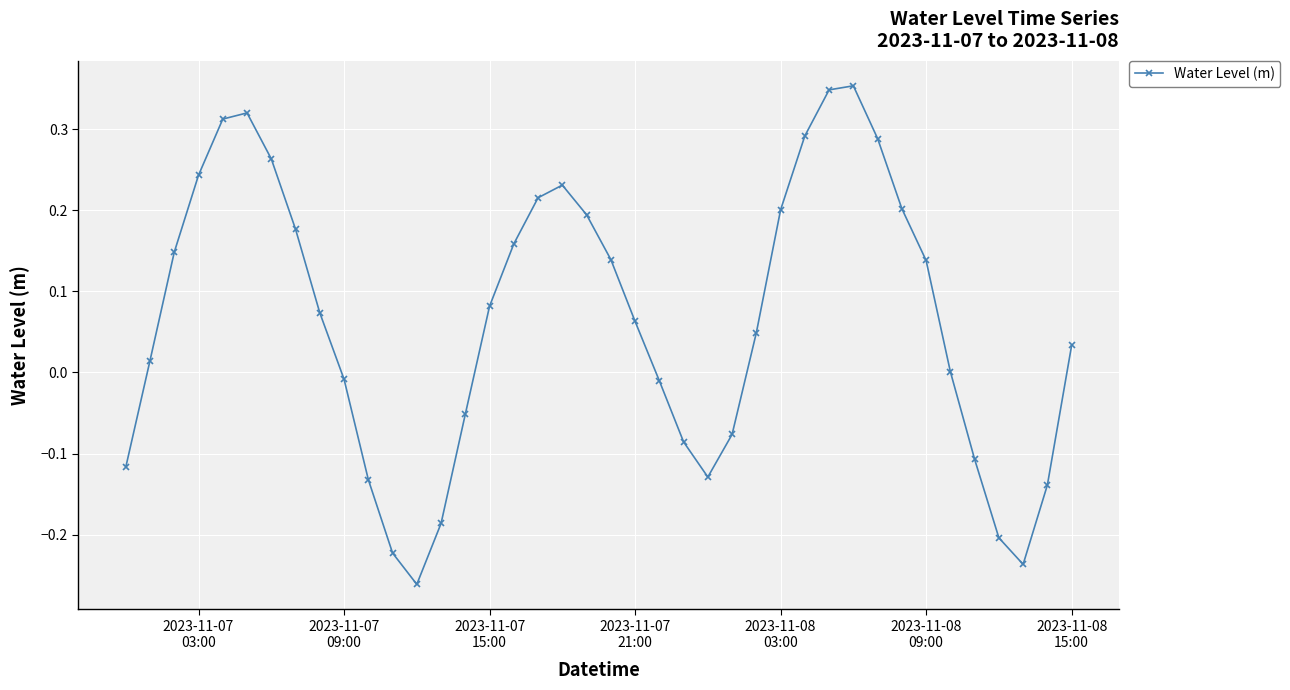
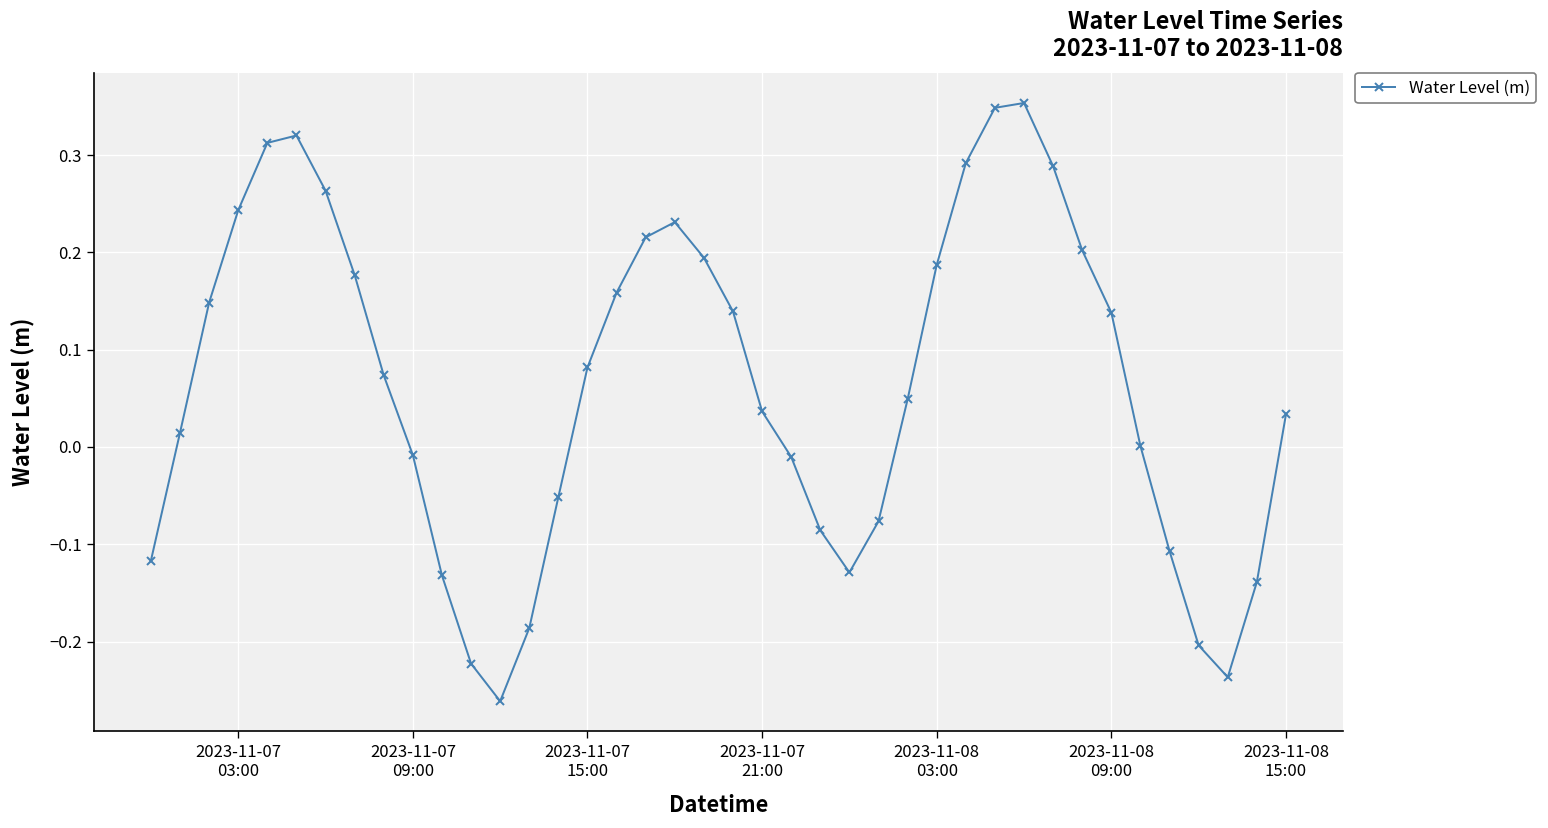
2023-11-07 21:00: 0.06 -> 0.04
2023-11-08 03:00: 0.20 -> 0.19
